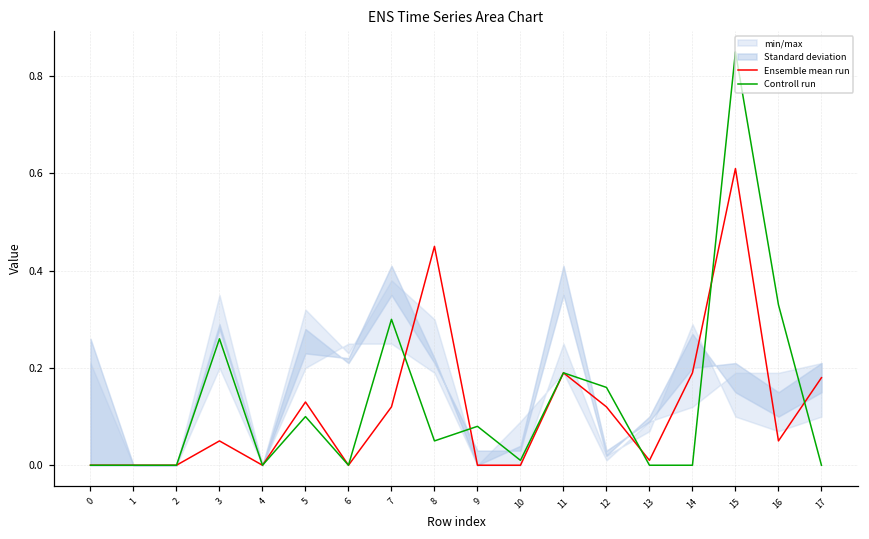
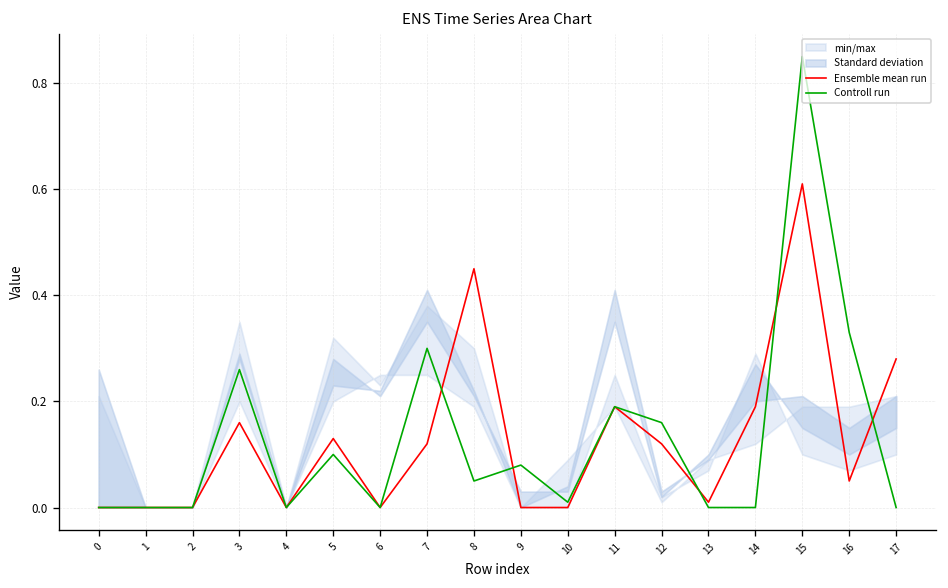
Ensemble mean run, 3: 0.05 -> 0.16
Ensemble mean run, 17: 0.18 -> 0.28
